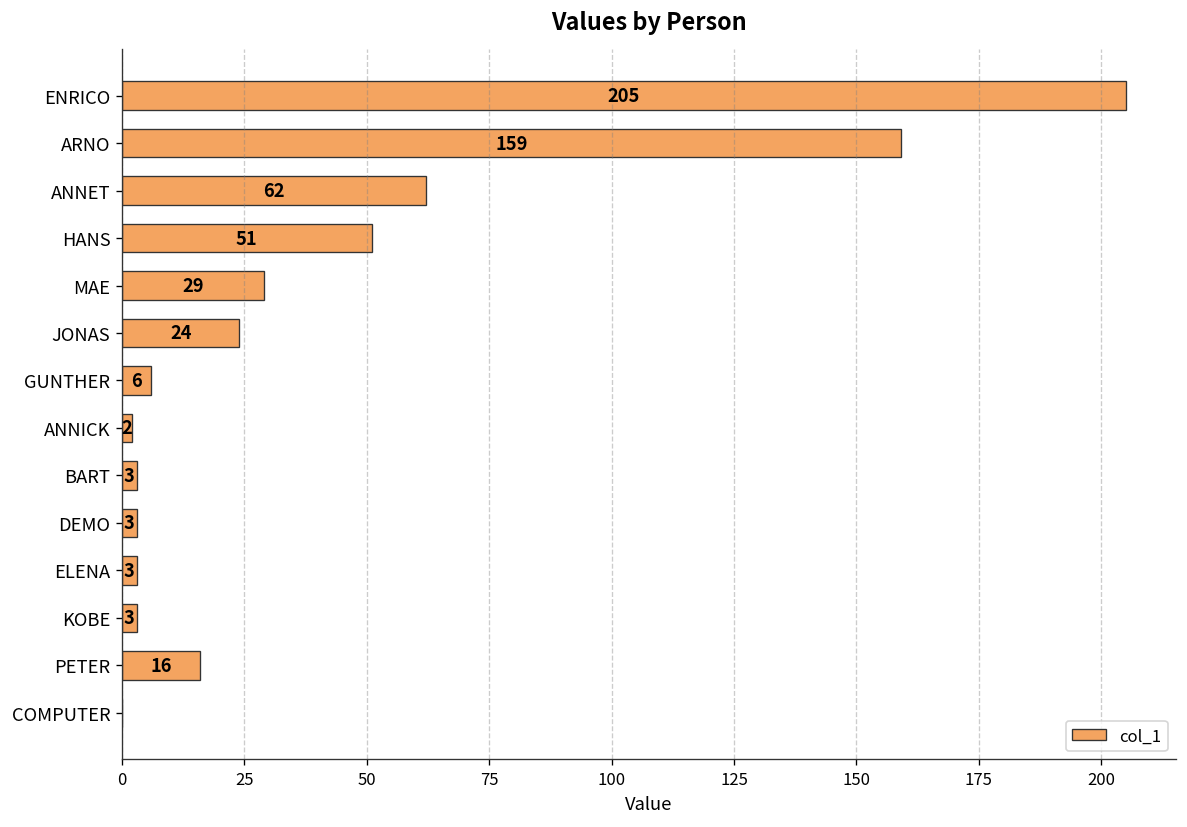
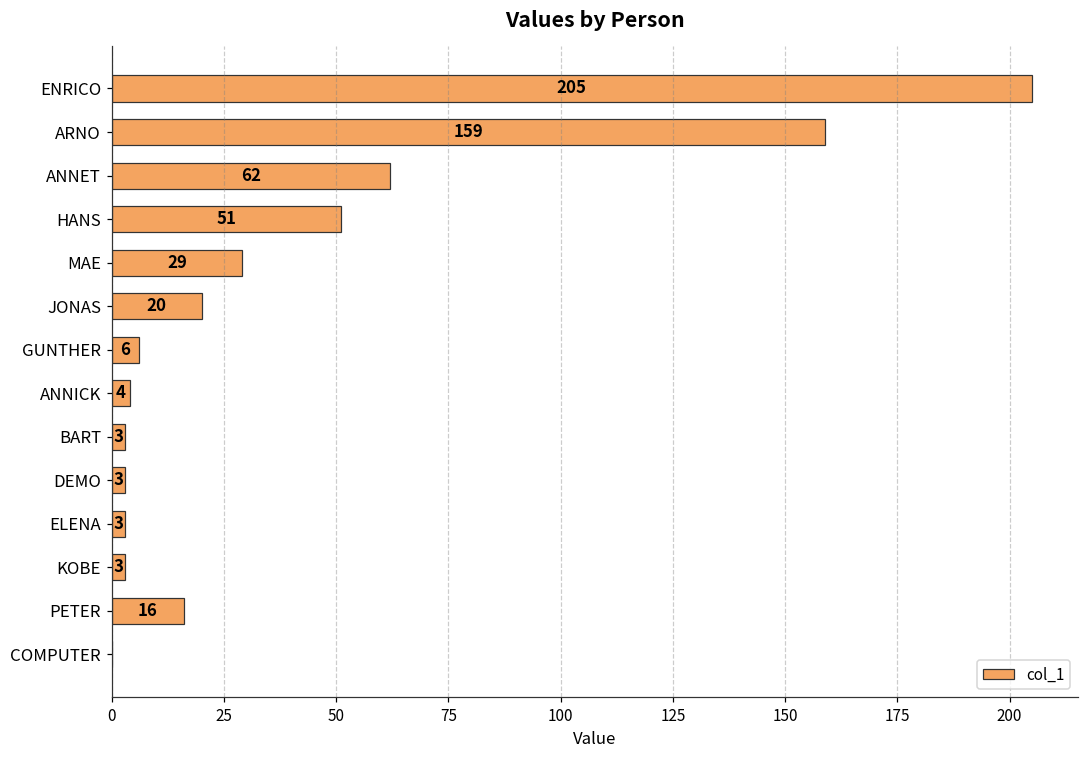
JONAS: 24 -> 20
ANNICK: 2 -> 4
